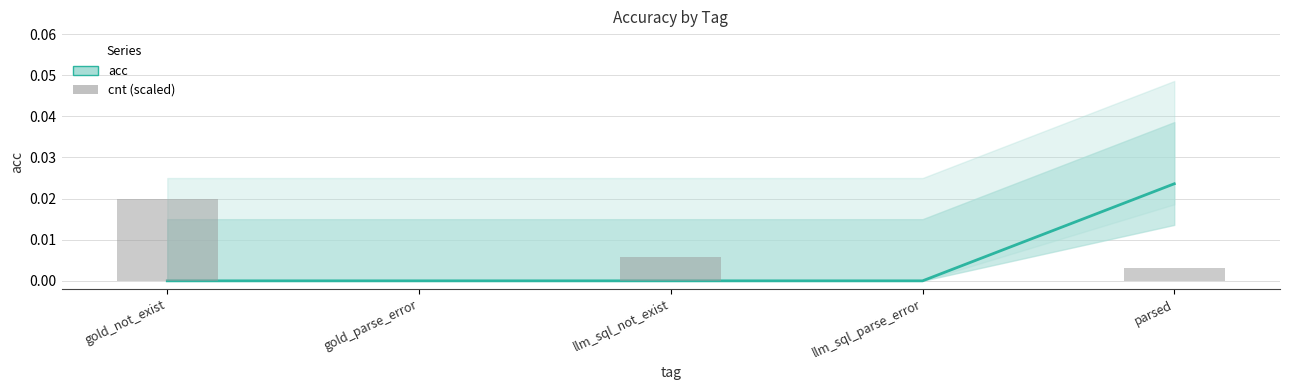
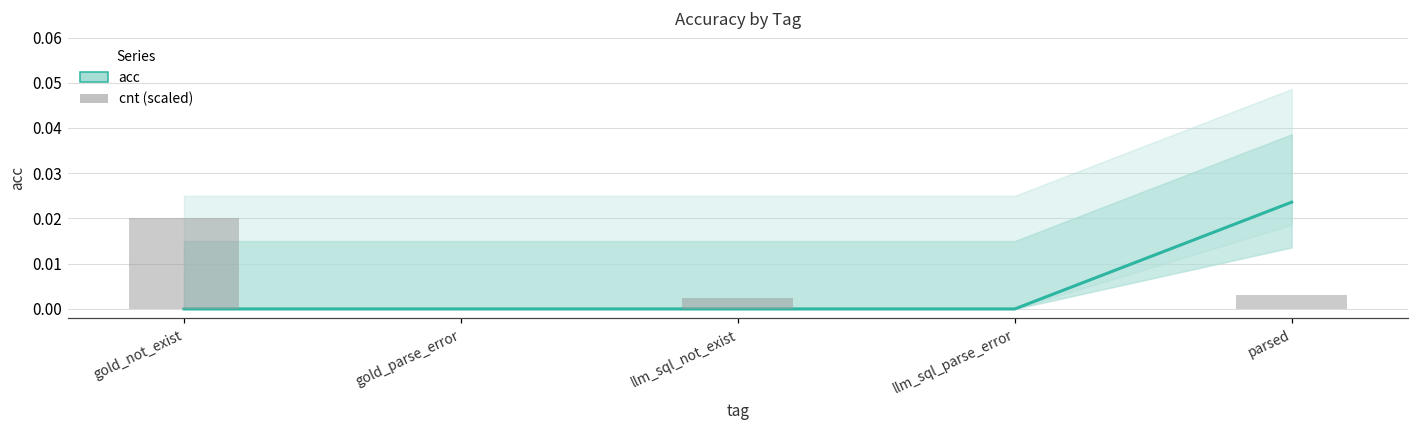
cnt (scaled), llm_sql_not_exist: 0.006 -> 0.002
